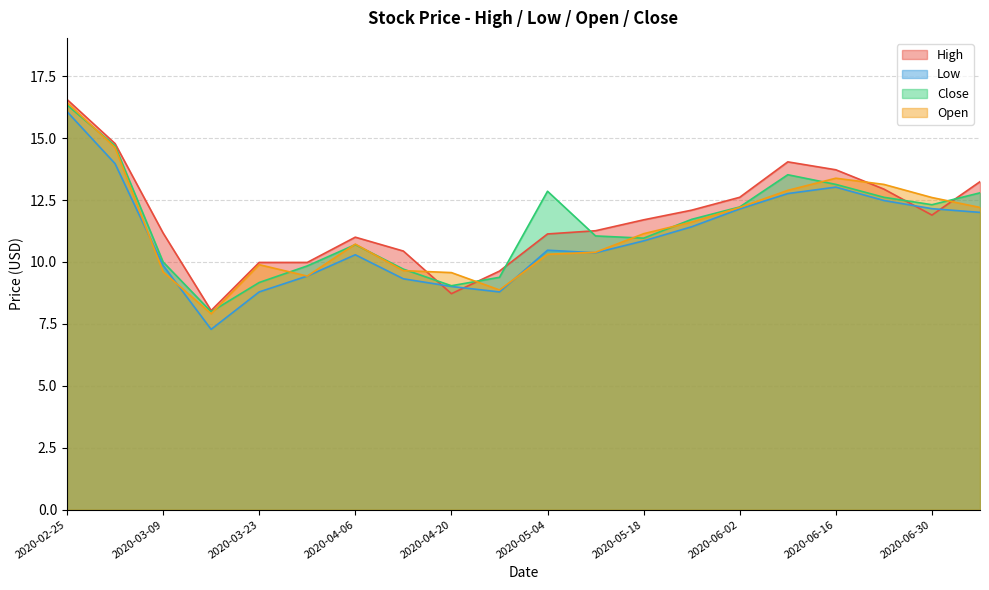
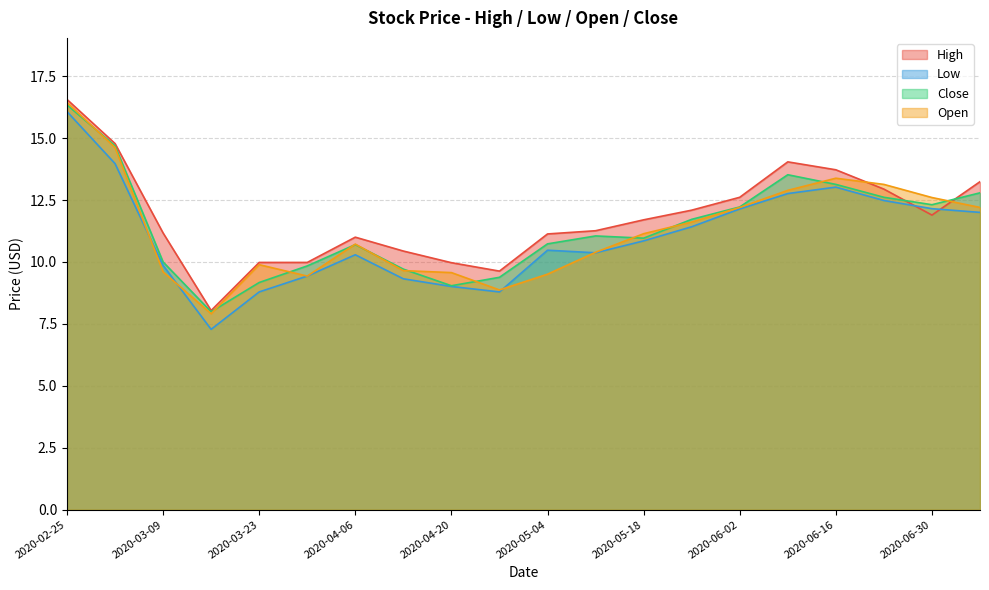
High, 2020-04-20: 8.7 -> 10.0
Close, 2020-05-04: 12.9 -> 10.7
Open, 2020-05-04: 10.3 -> 9.5
